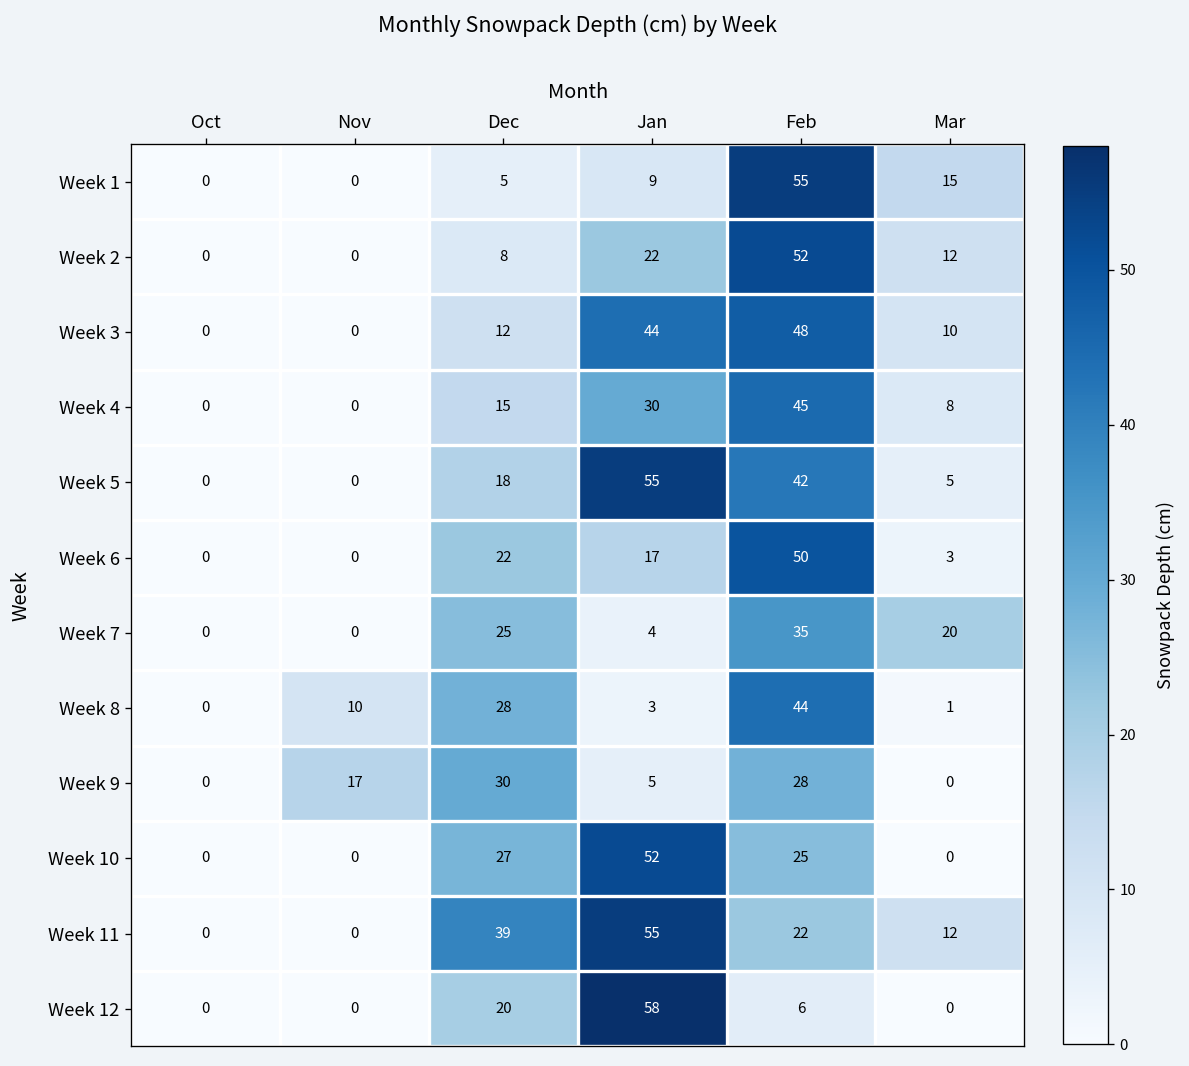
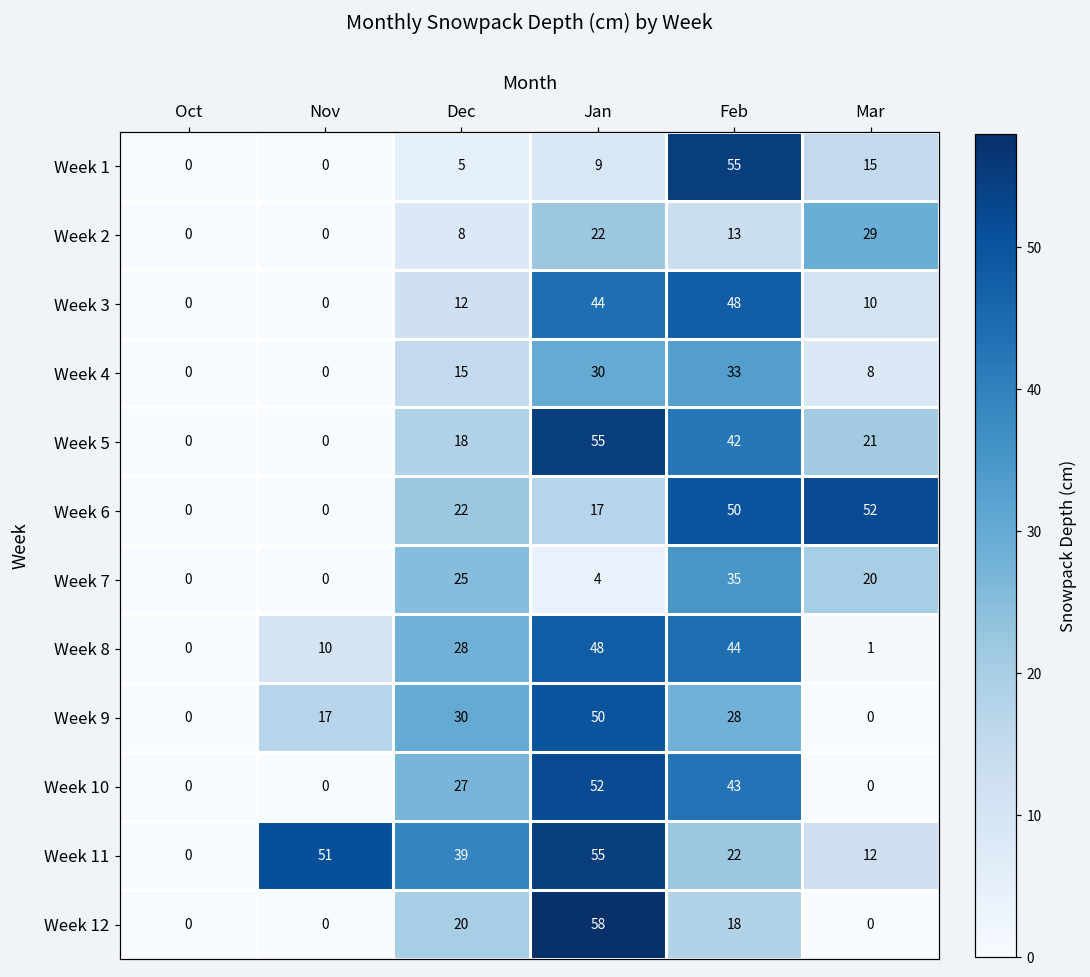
Week 2, Feb: 52 -> 13
Week 2, Mar: 12 -> 29
Week 4, Feb: 45 -> 33
Week 5, Mar: 5 -> 21
Week 6, Mar: 3 -> 52
Week 8, Jan: 3 -> 48
Week 9, Jan: 5 -> 50
Week 10, Feb: 25 -> 43
Week 11, Nov: 0 -> 51
Week 12, Feb: 6 -> 18
